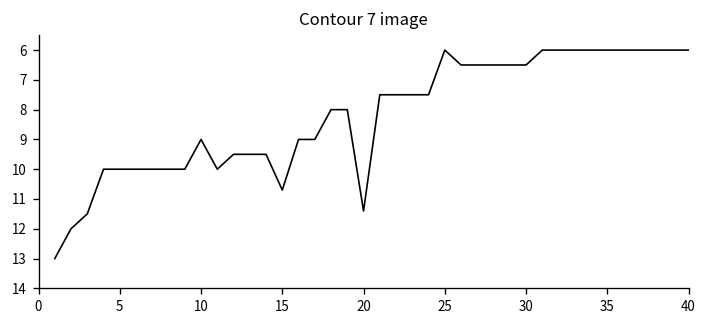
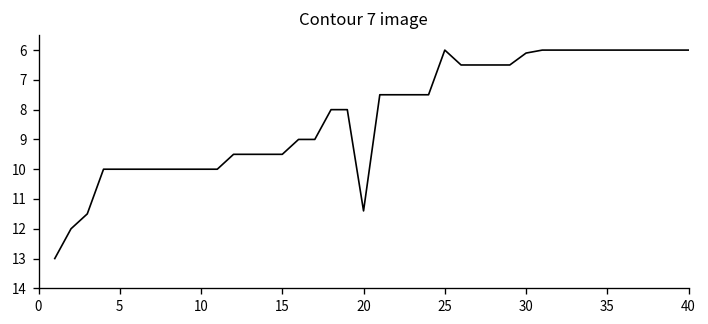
10: 9 -> 10
15: 10.7 -> 9.5
30: 6.5 -> 6.1
